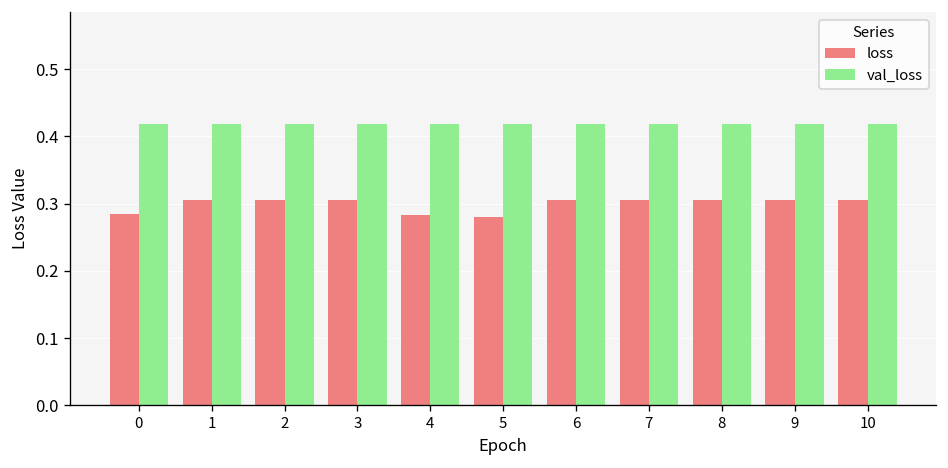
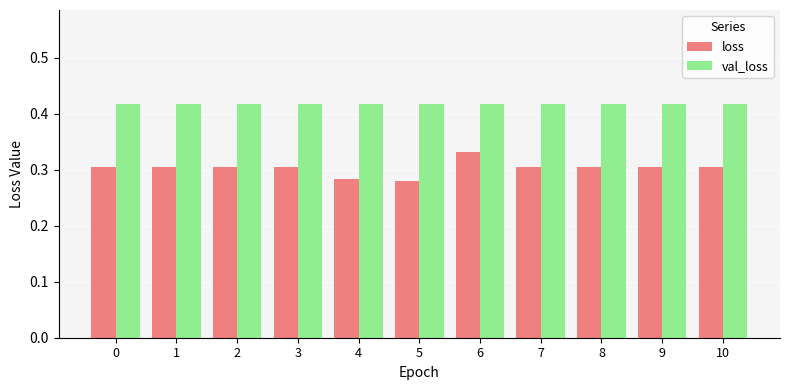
loss, 0: 0.28 -> 0.31
loss, 6: 0.31 -> 0.33
